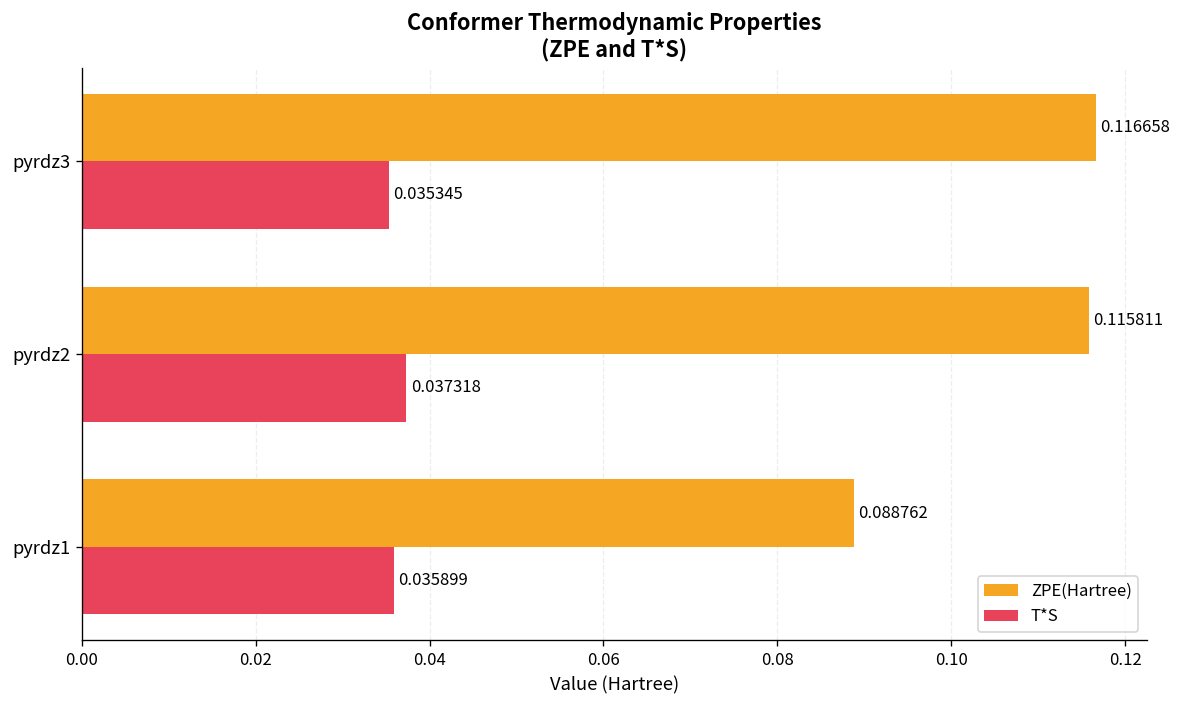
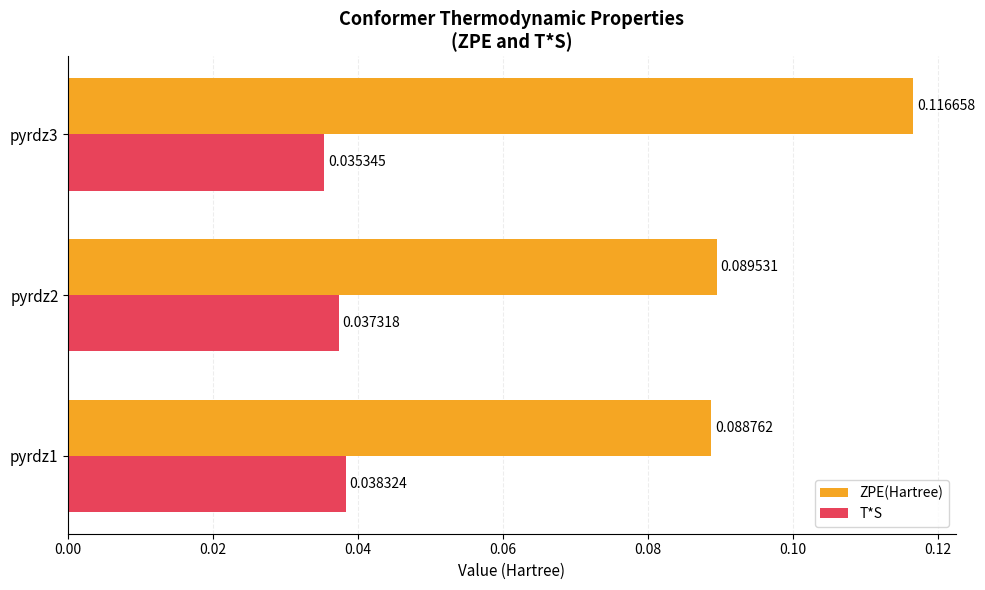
ZPE(Hartree), pyrdz2: 0.115811 -> 0.089531
T*S, pyrdz1: 0.035899 -> 0.038324
